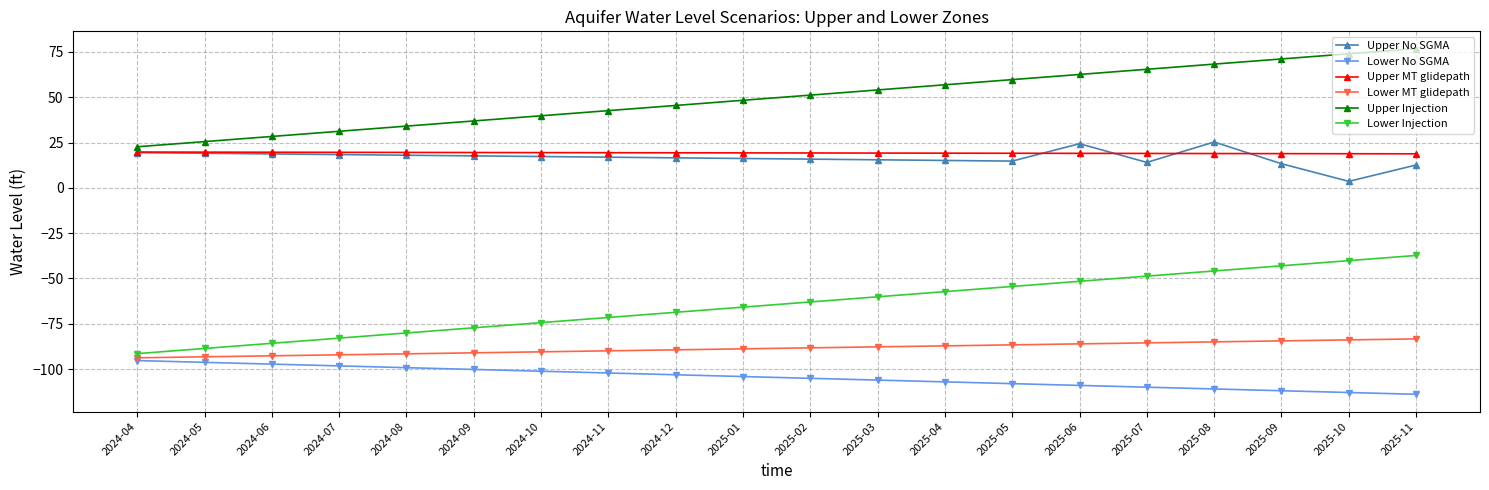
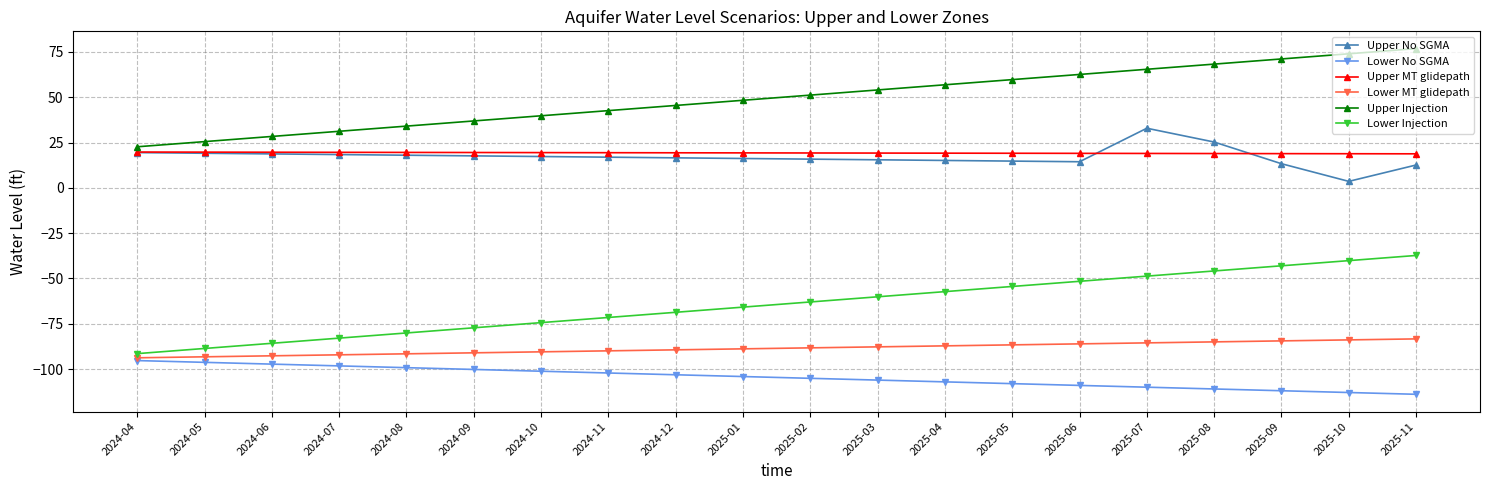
Upper No SGMA, 2025-06: 24 -> 14
Upper No SGMA, 2025-07: 14 -> 33
